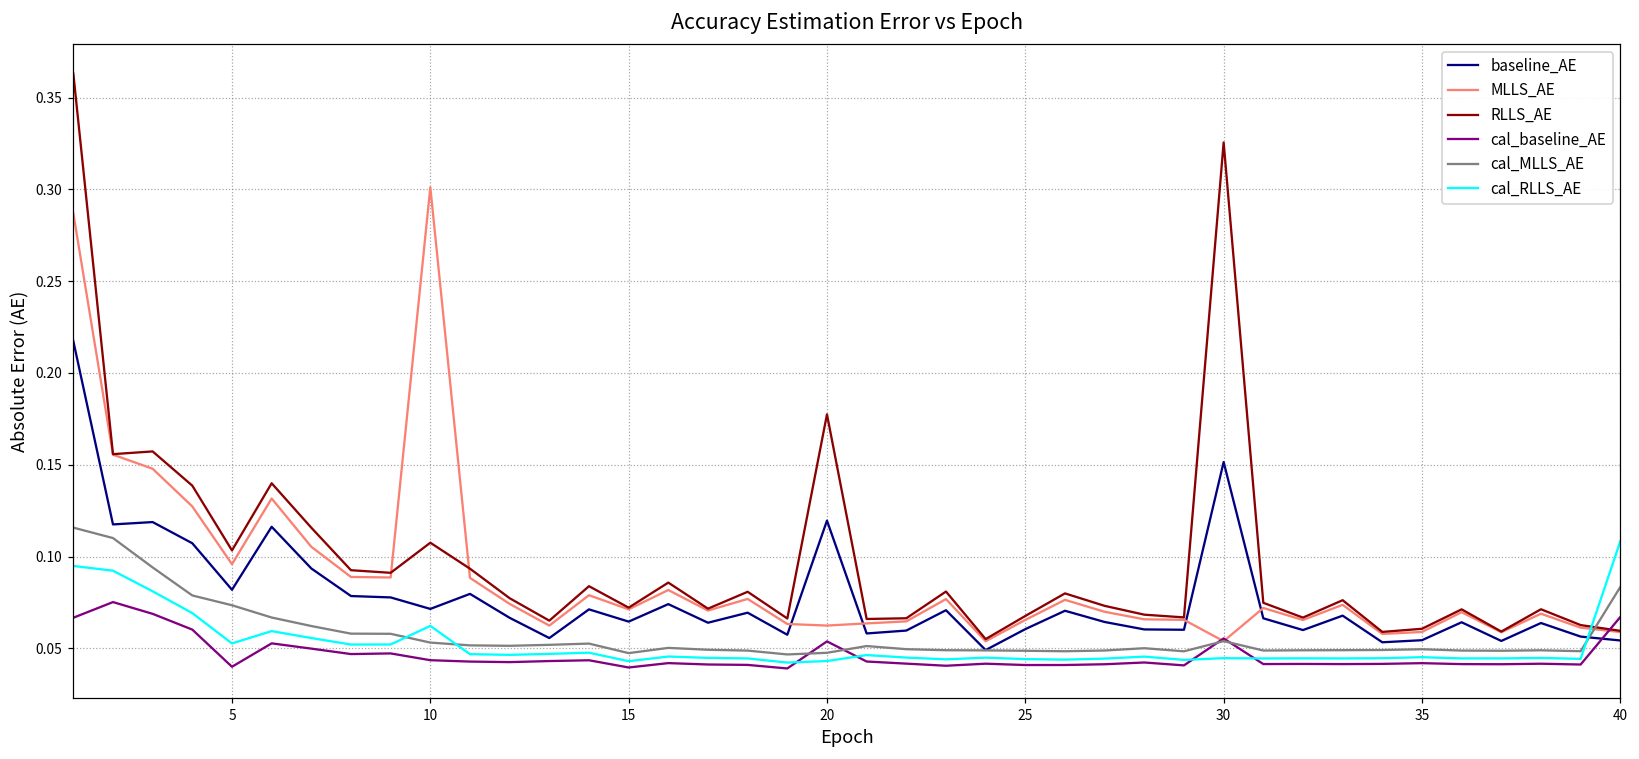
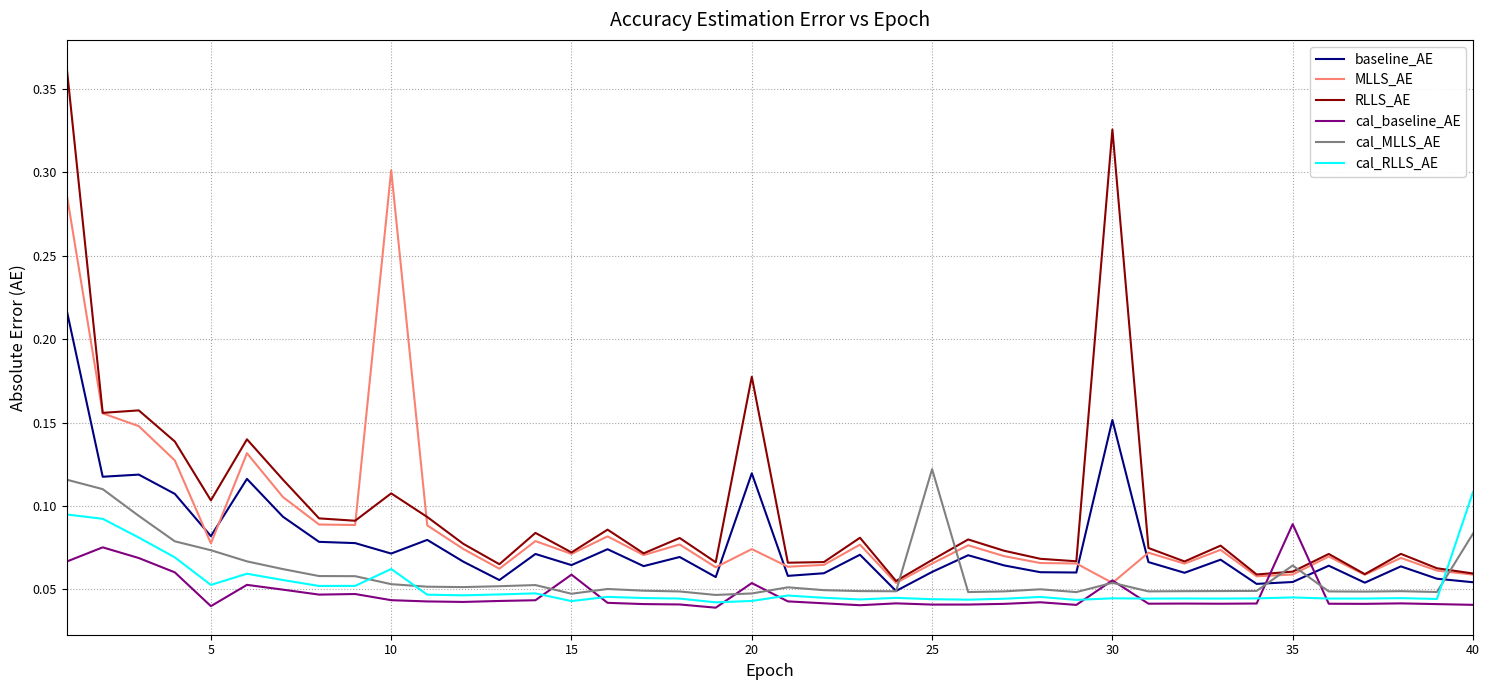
MLLS_AE, 5: 0.096 -> 0.078
cal_baseline_AE, 15: 0.040 -> 0.059
MLLS_AE, 20: 0.062 -> 0.074
cal_MLLS_AE, 25: 0.049 -> 0.122
cal_baseline_AE, 35: 0.042 -> 0.089
cal_MLLS_AE, 35: 0.050 -> 0.064
cal_baseline_AE, 40: 0.067 -> 0.041
